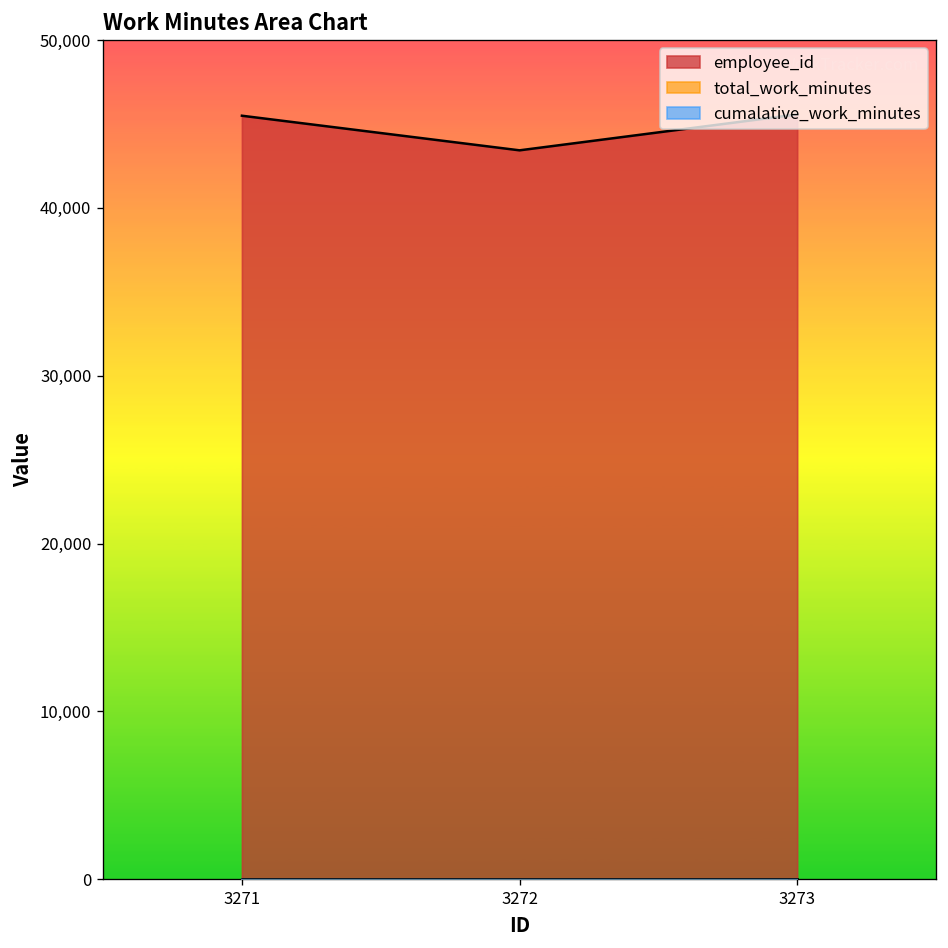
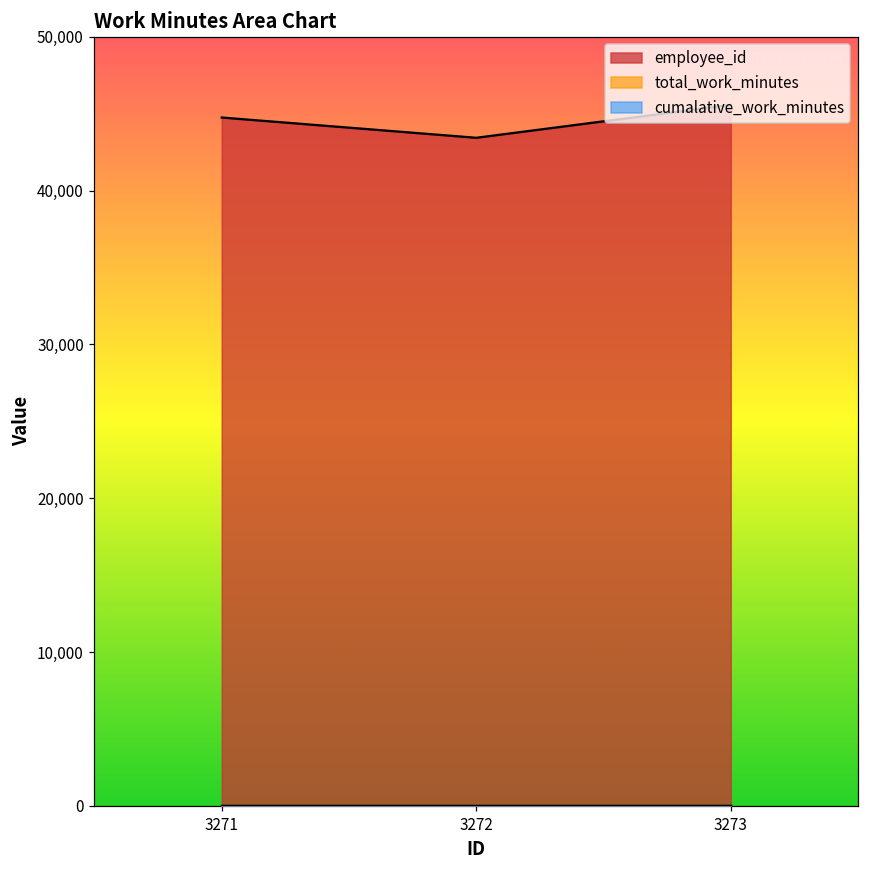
employee_id, 3271: 45,500 -> 44,700
